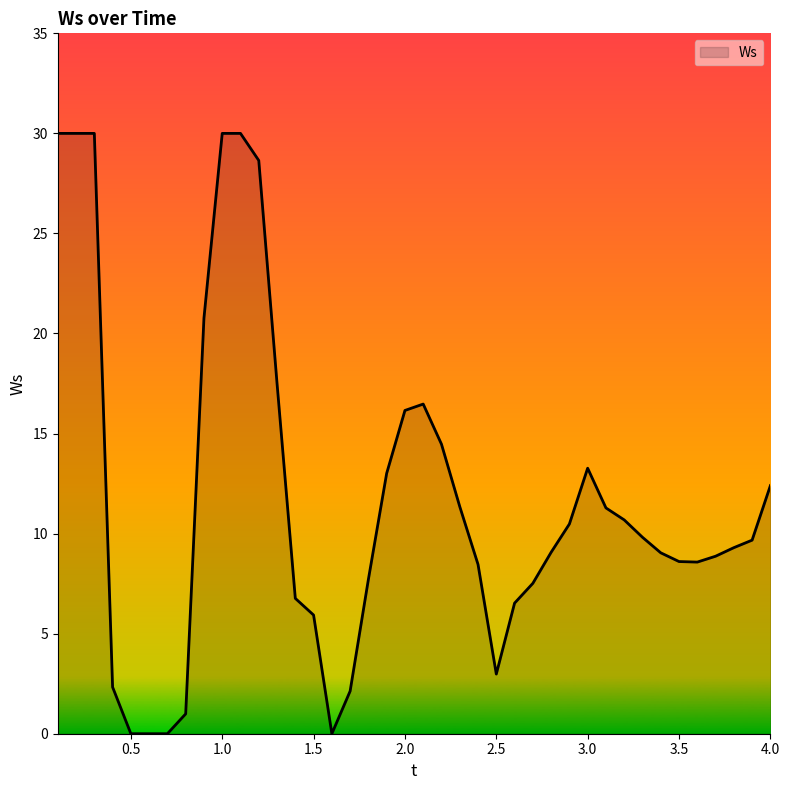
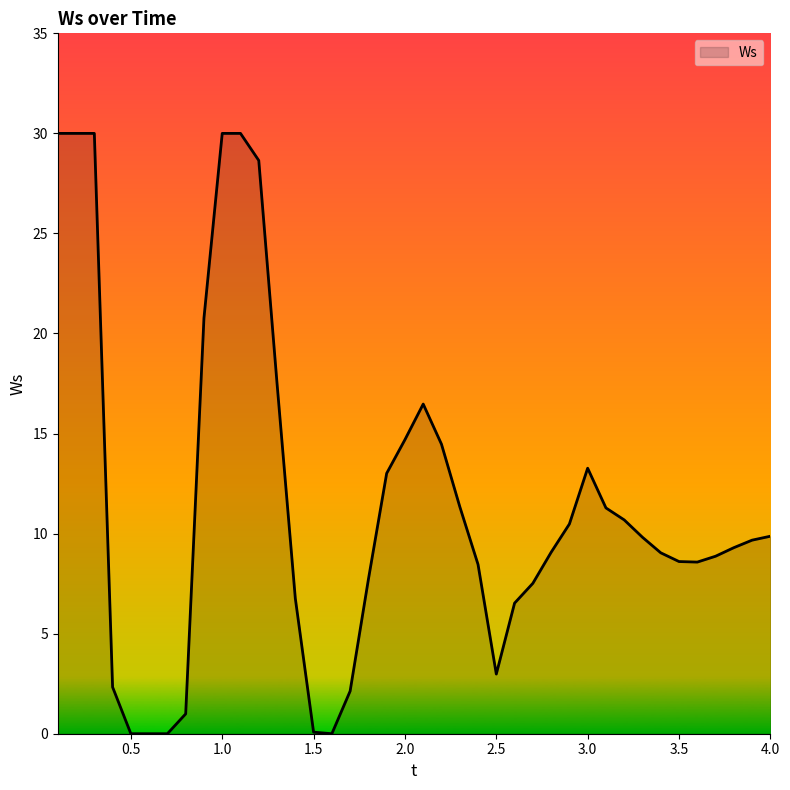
1.5: 5.9 -> 0.1
2.0: 16.2 -> 14.7
4.0: 12.4 -> 9.9
